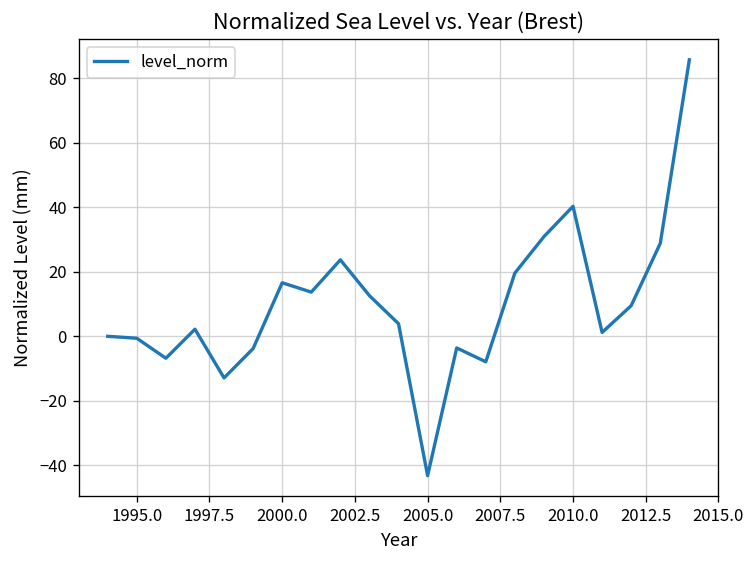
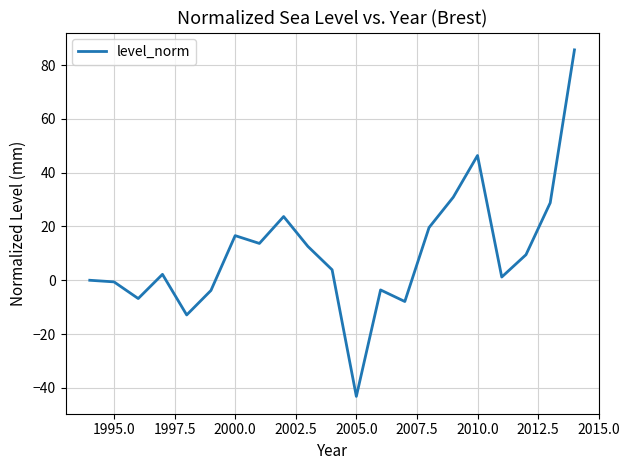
2010.0: 40 -> 46
